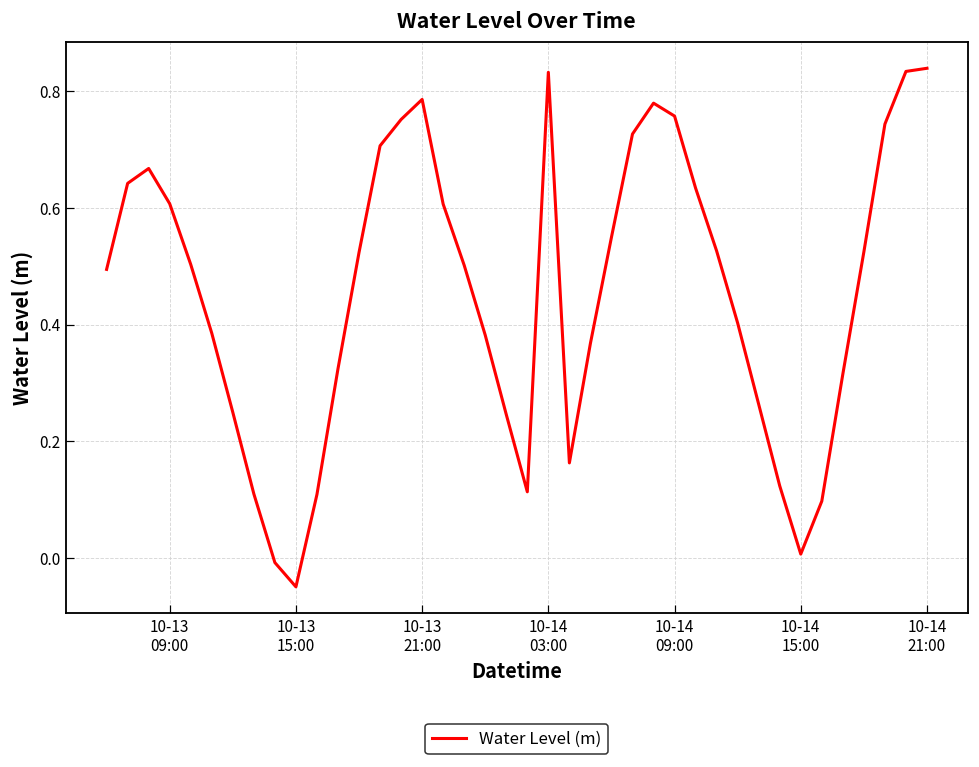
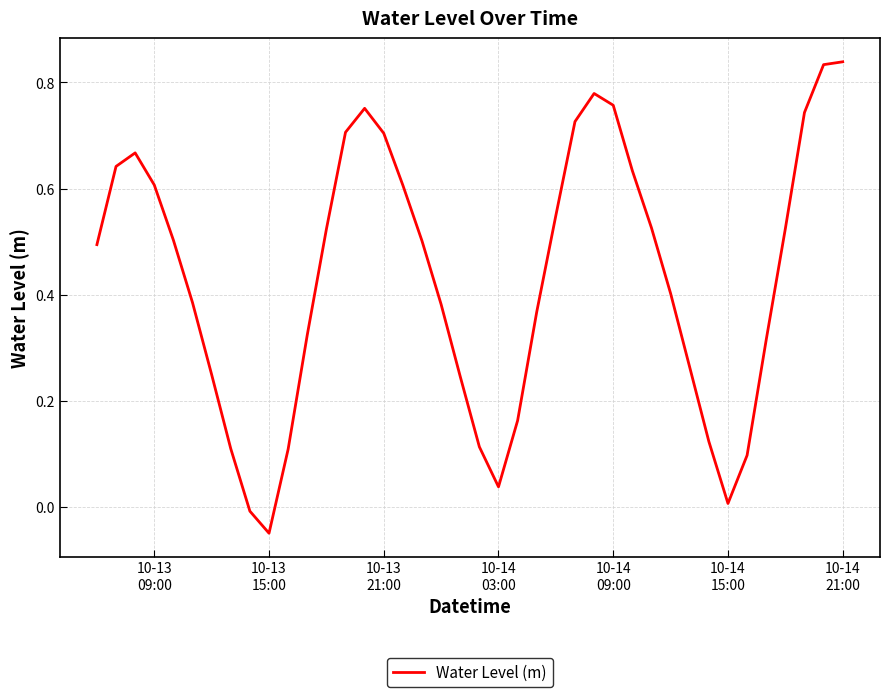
10-13 21:00: 0.79 -> 0.70
10-14 03:00: 0.83 -> 0.04
